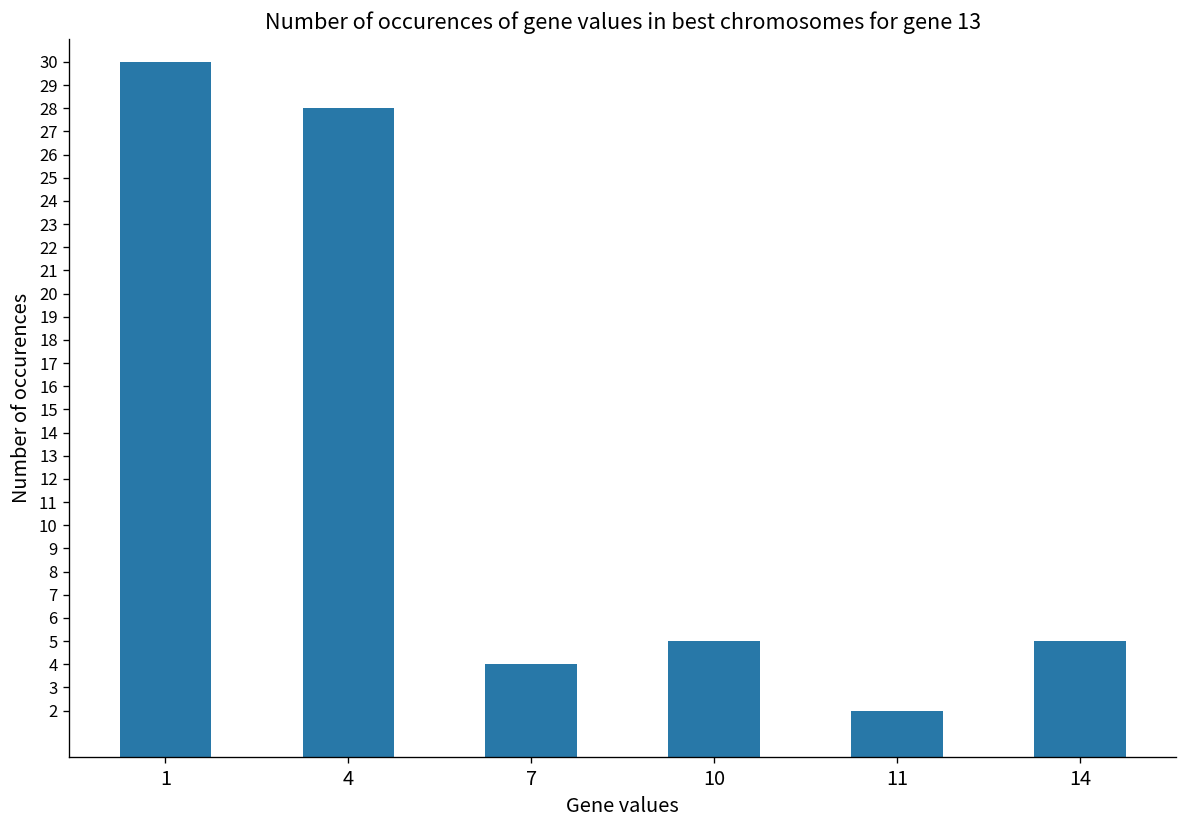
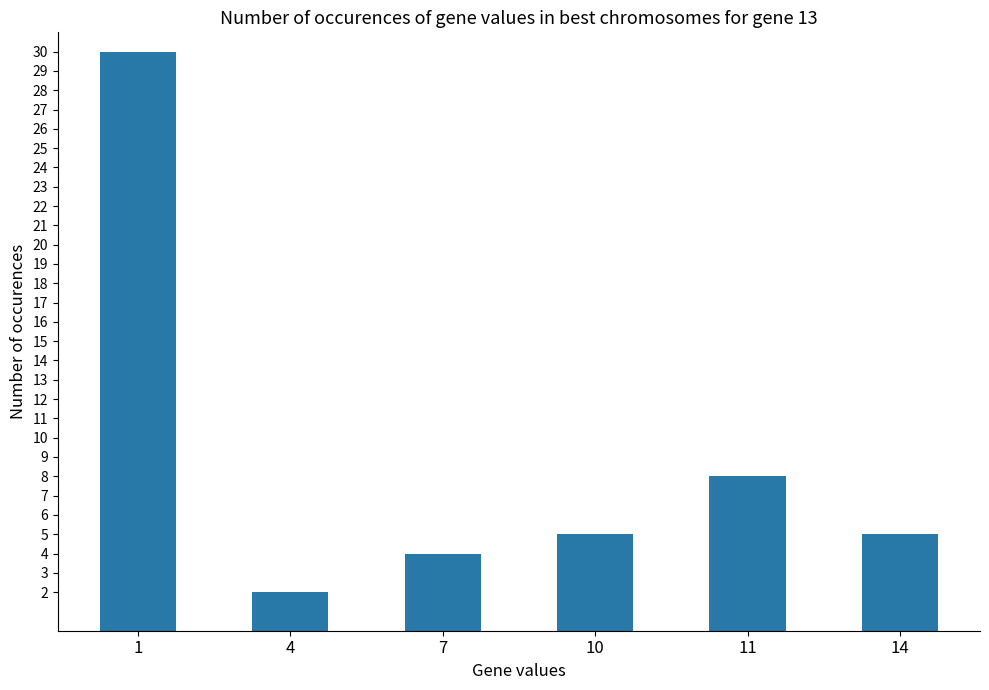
4: 28 -> 2
11: 2 -> 8
